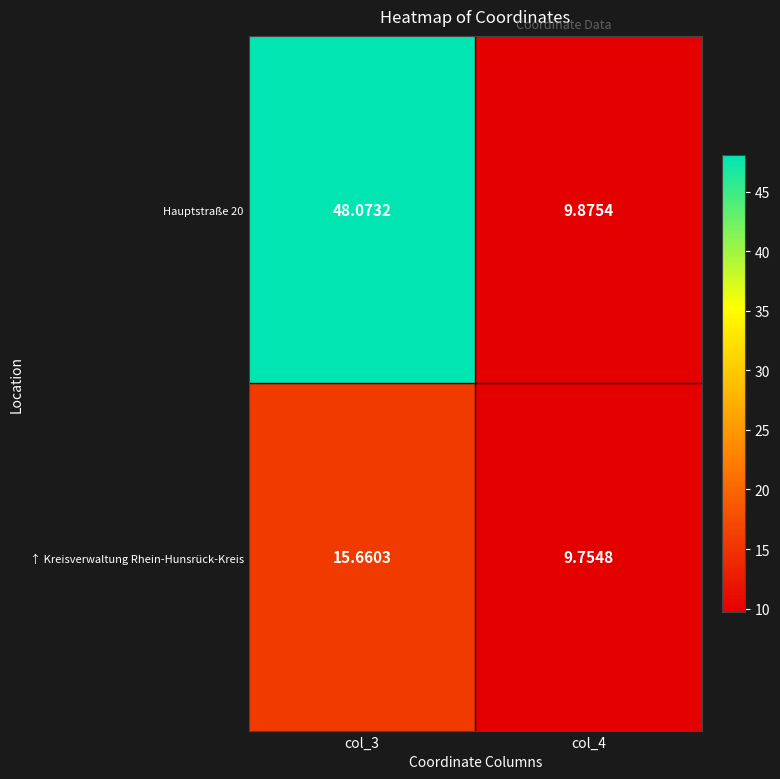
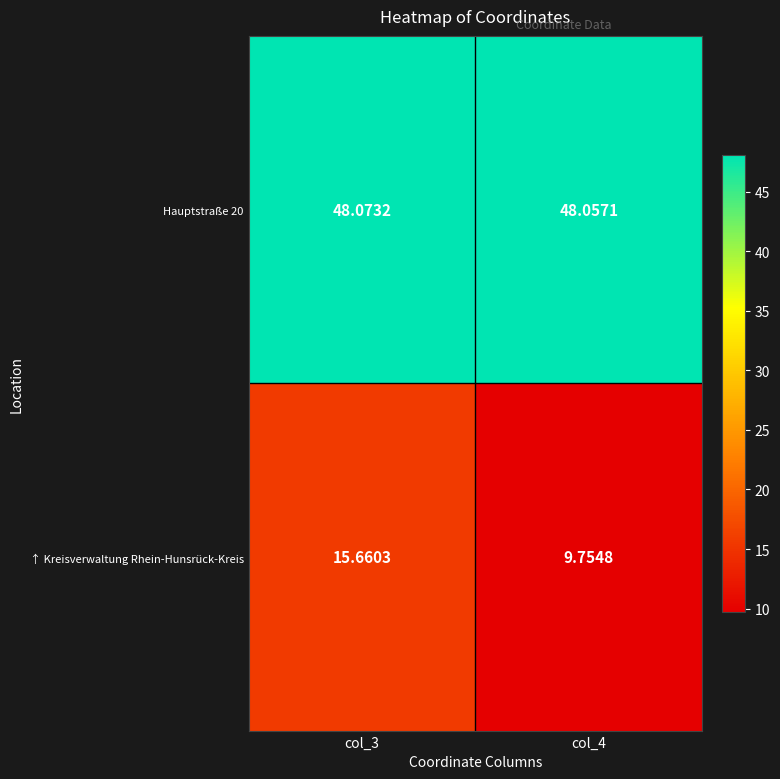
Hauptstraße 20, col_4: 9.8754 -> 48.0571
